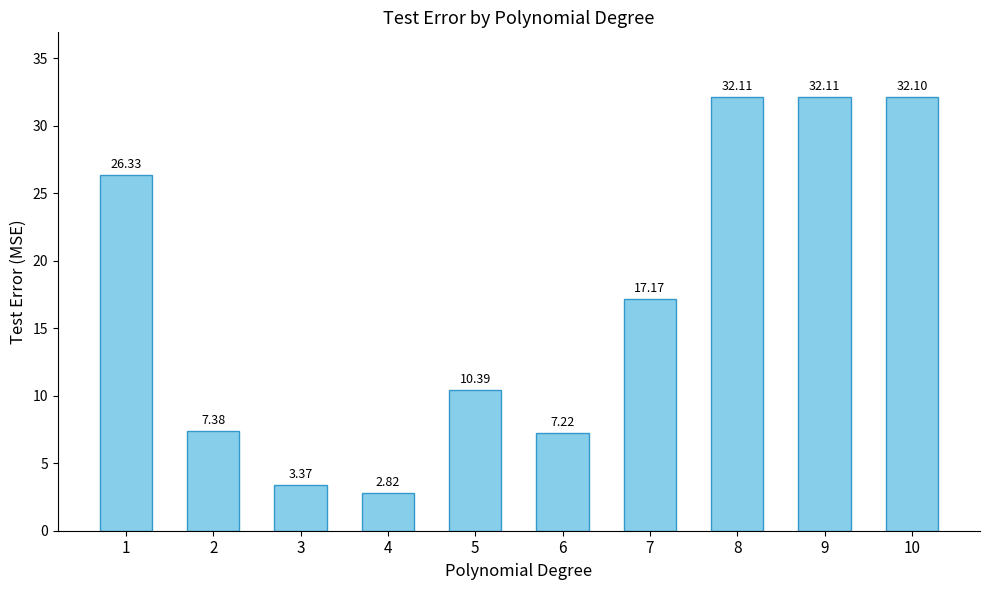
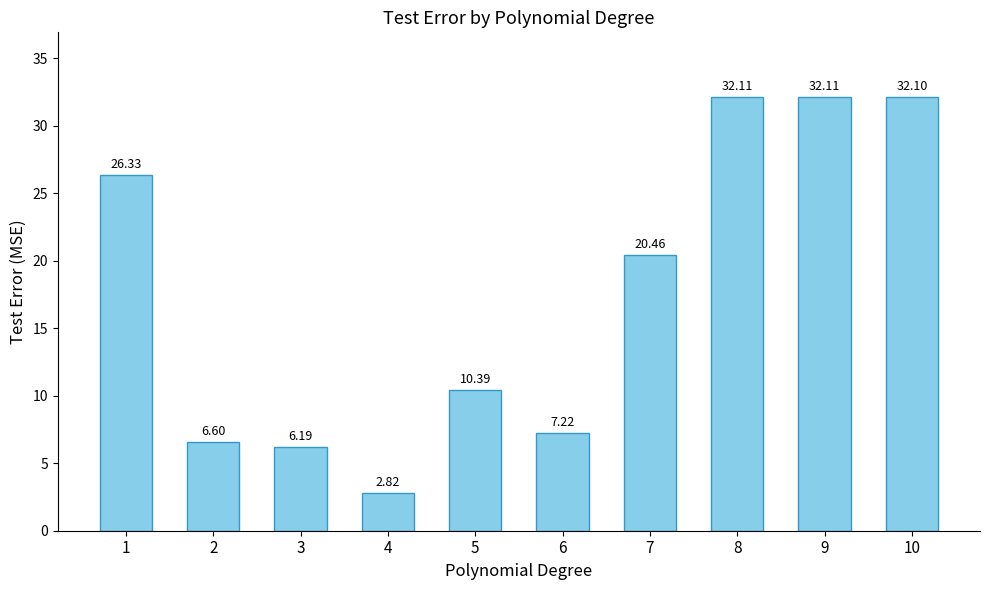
2: 7.38 -> 6.60
3: 3.37 -> 6.19
7: 17.17 -> 20.46
